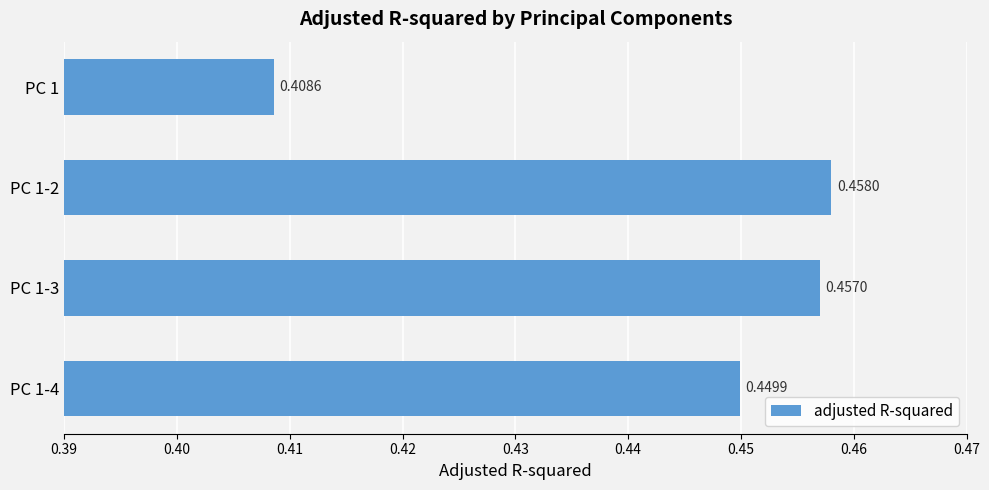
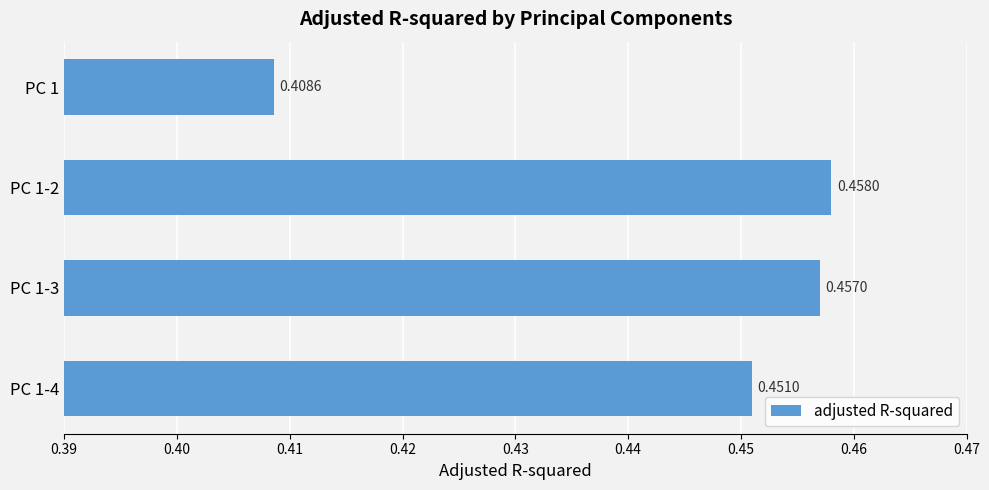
PC 1-4: 0.4499 -> 0.4510
